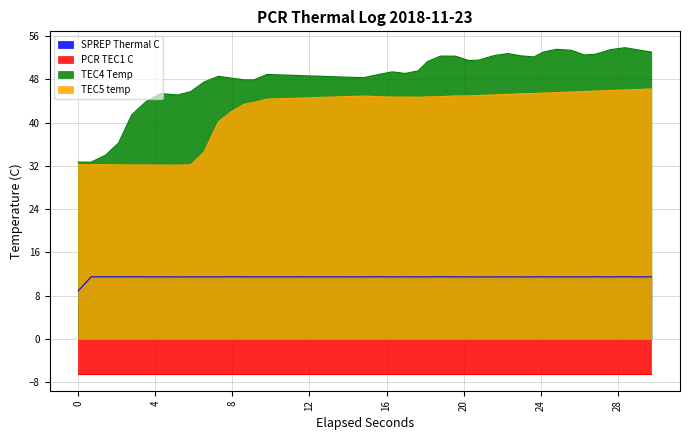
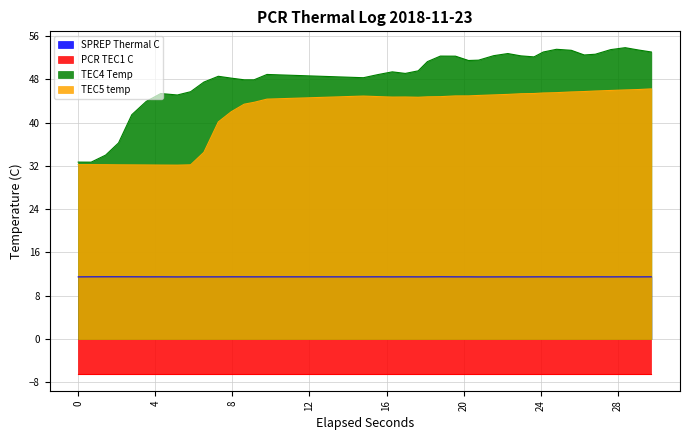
SPREP Thermal C, 0: 9 -> 11
